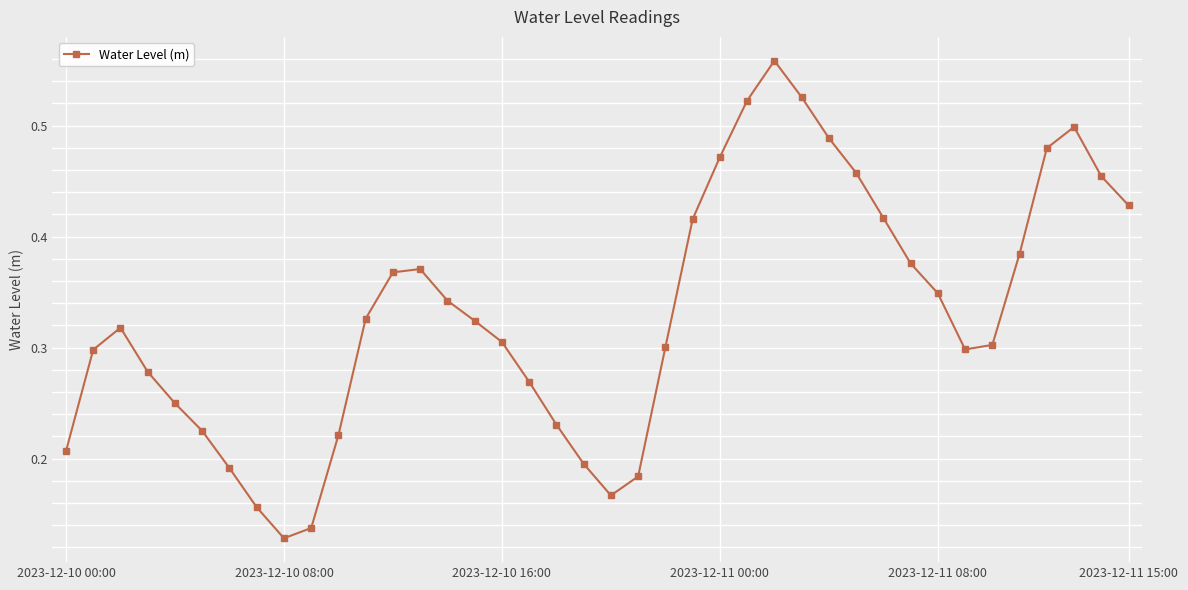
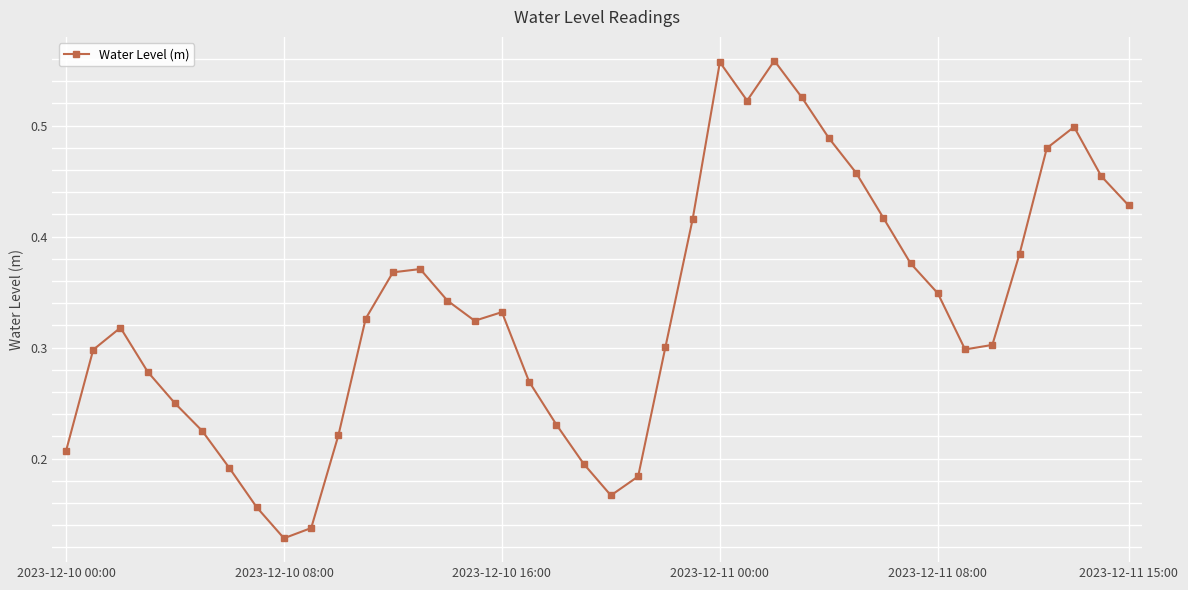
2023-12-10 16:00: 0.305 -> 0.332
2023-12-11 00:00: 0.472 -> 0.557
